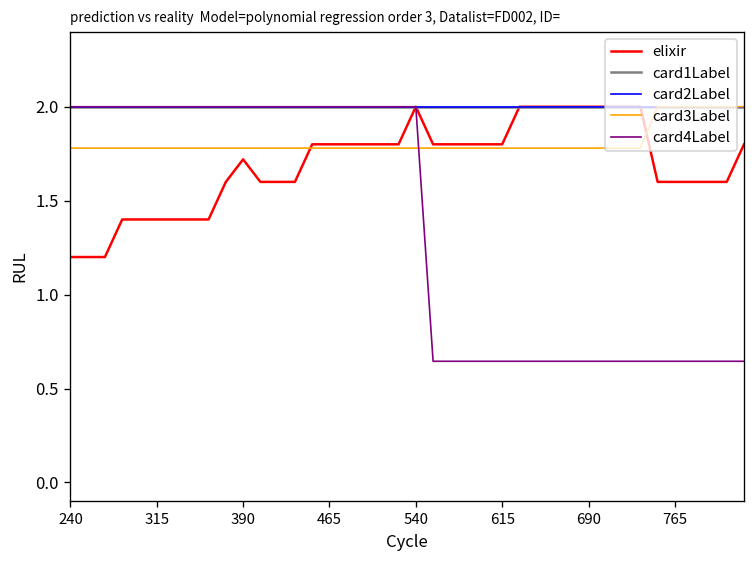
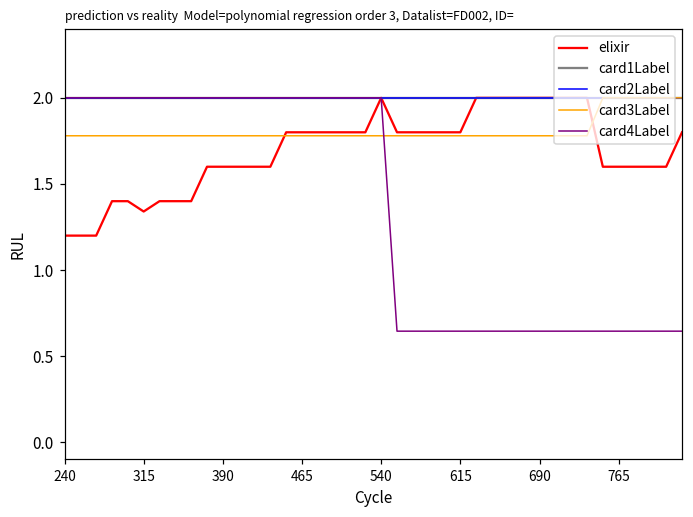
elixir, 315: 1.40 -> 1.34
elixir, 390: 1.72 -> 1.60
